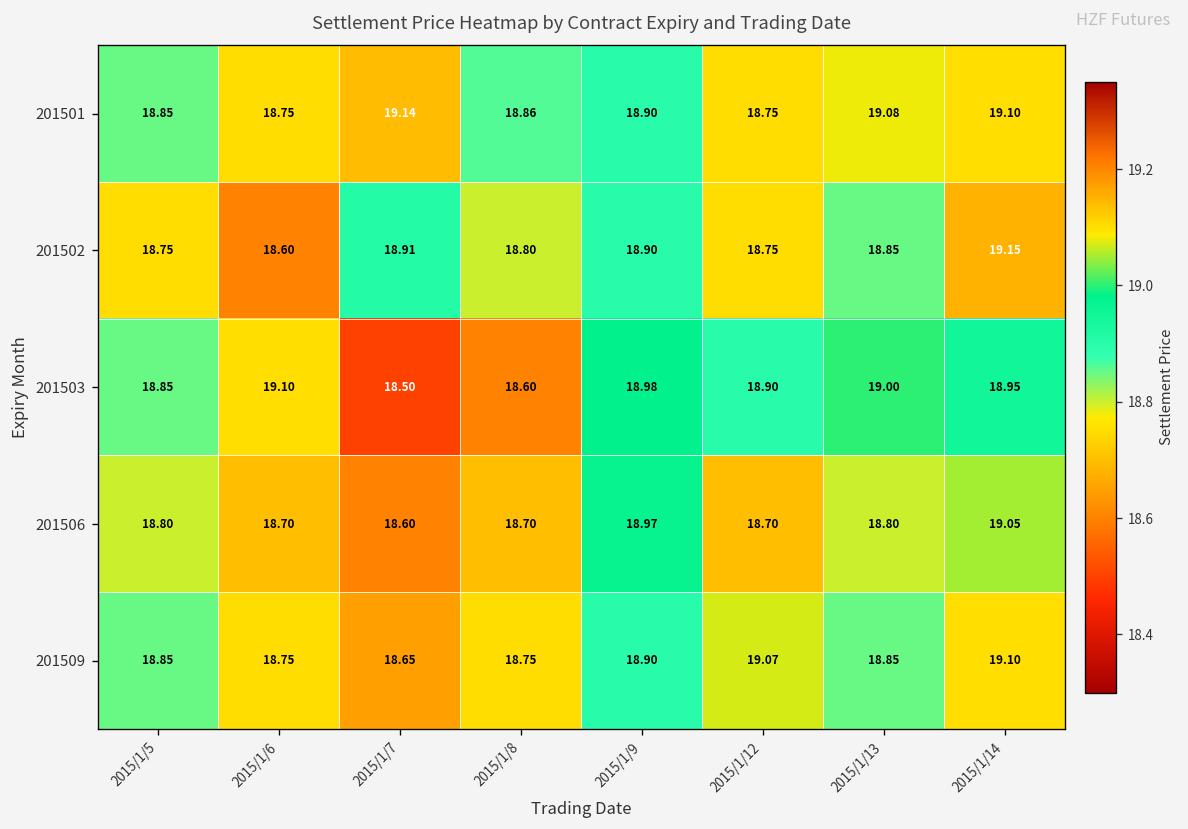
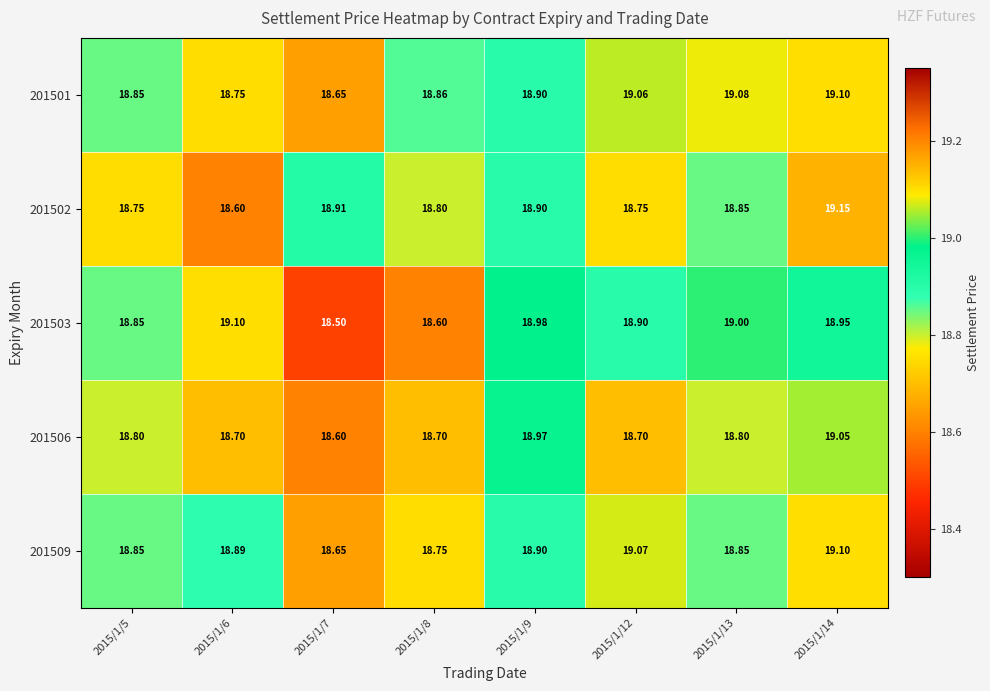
201501, 2015/1/7: 19.14 -> 18.65
201501, 2015/1/12: 18.75 -> 19.06
201509, 2015/1/6: 18.75 -> 18.89
